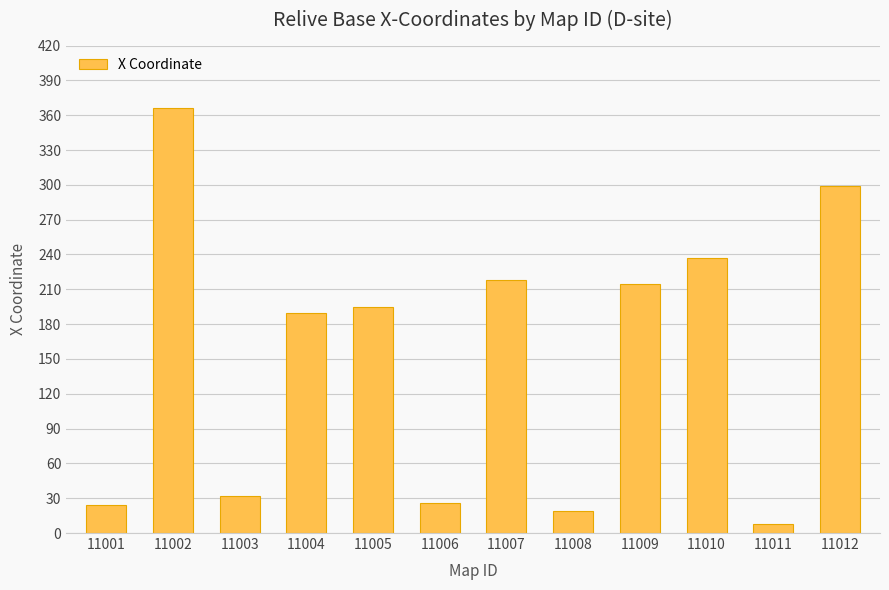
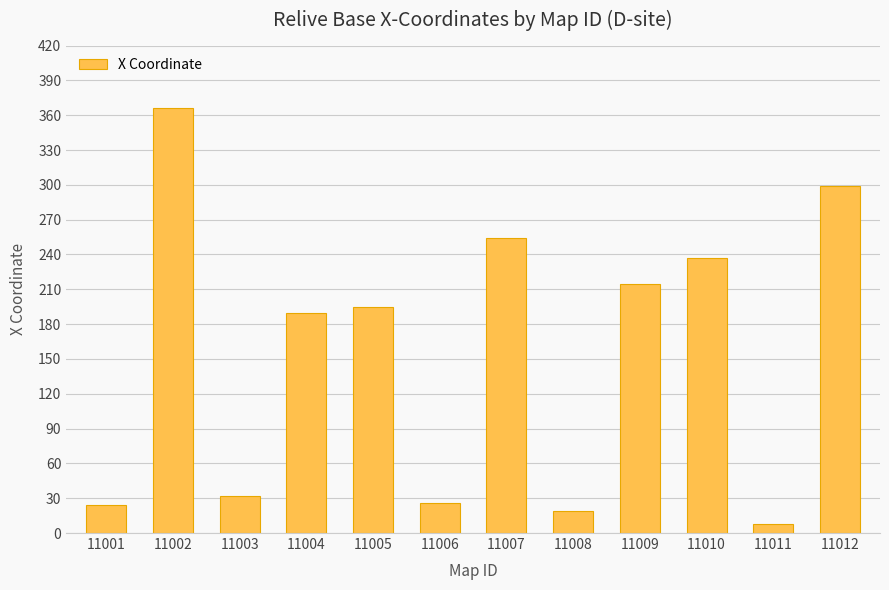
11007: 218 -> 254
